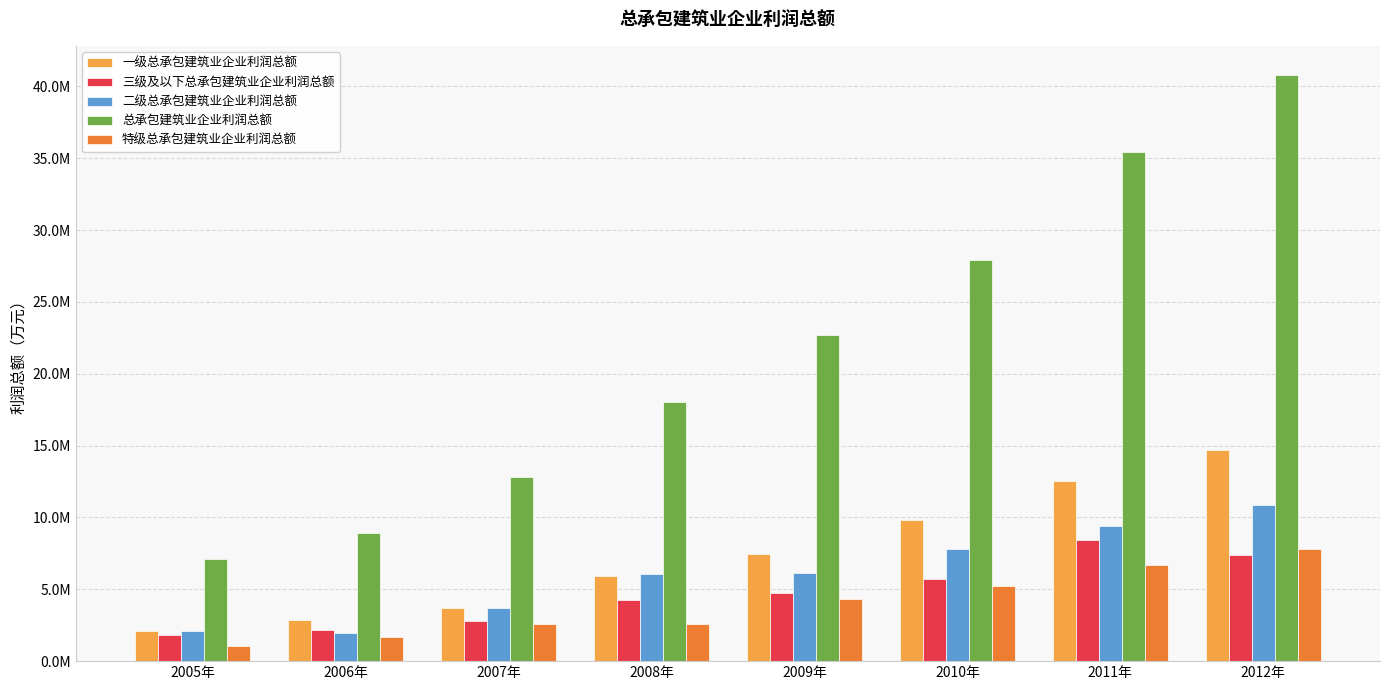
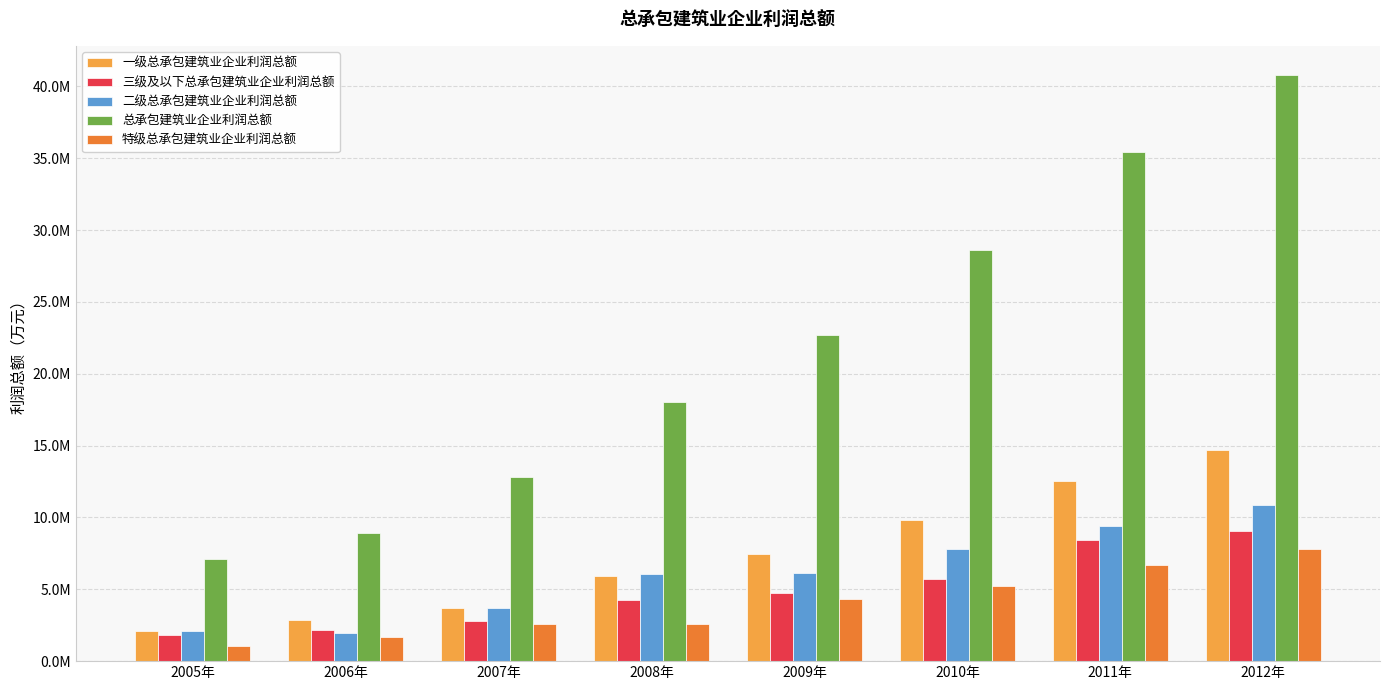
总承包建筑业企业利润总额, 2010年: 27900000 -> 28600000
三级及以下总承包建筑业企业利润总额, 2012年: 7400000 -> 9100000
